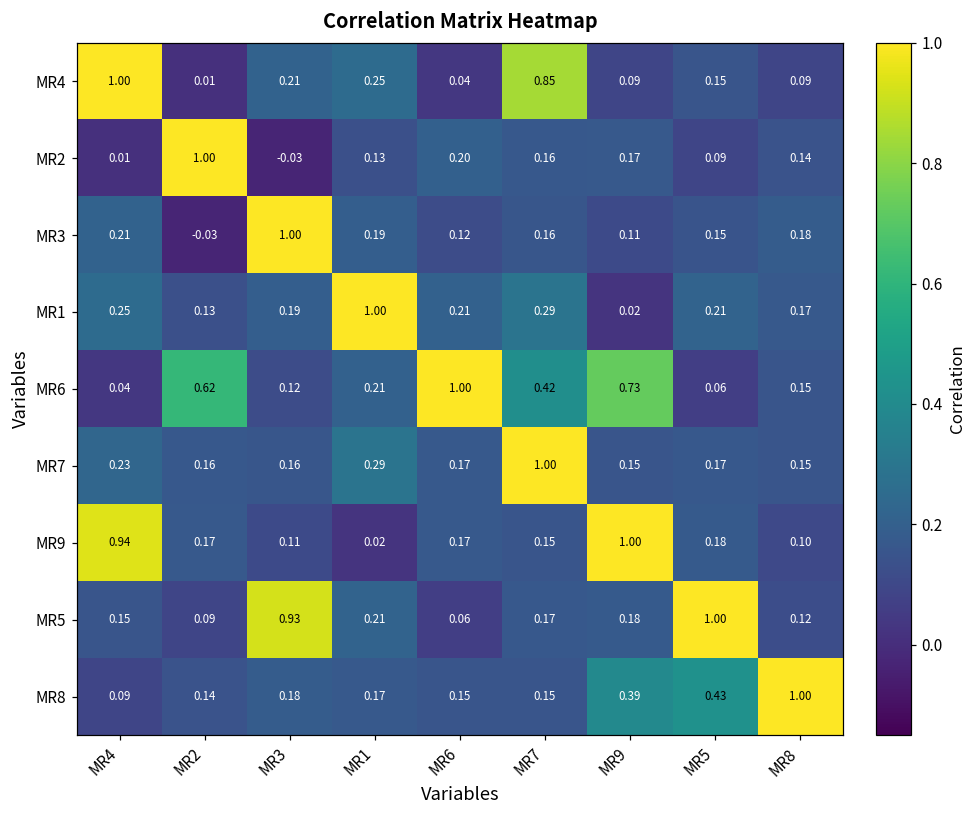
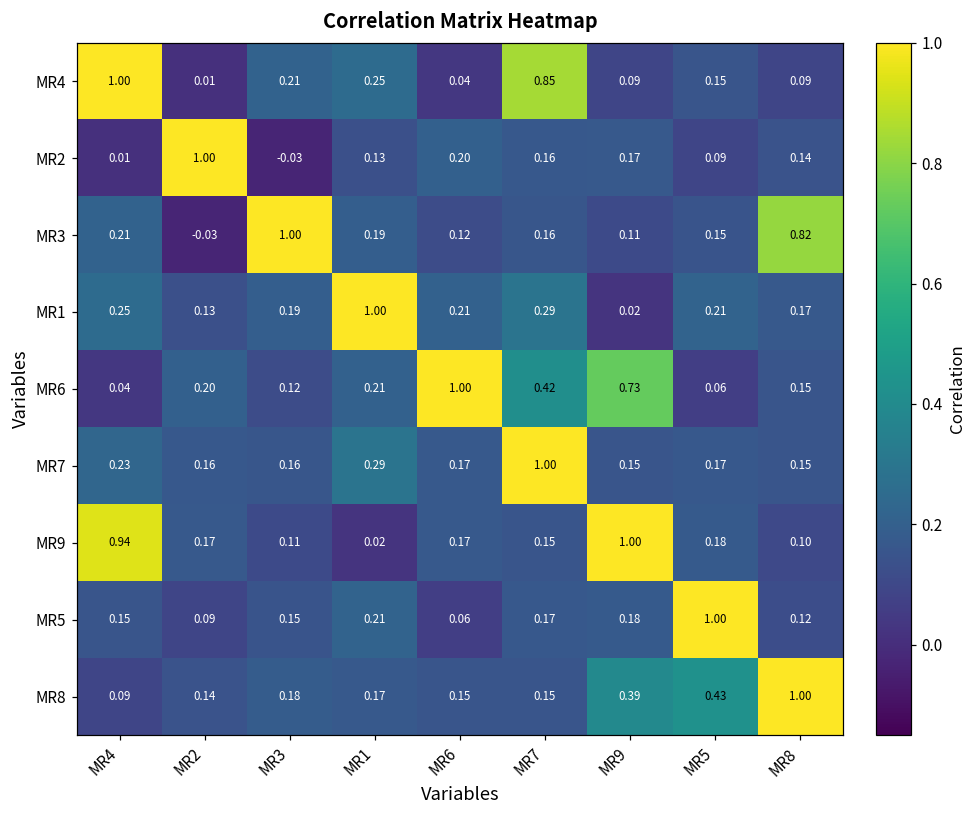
MR3, MR8: 0.18 -> 0.82
MR6, MR2: 0.62 -> 0.20
MR5, MR3: 0.93 -> 0.15
